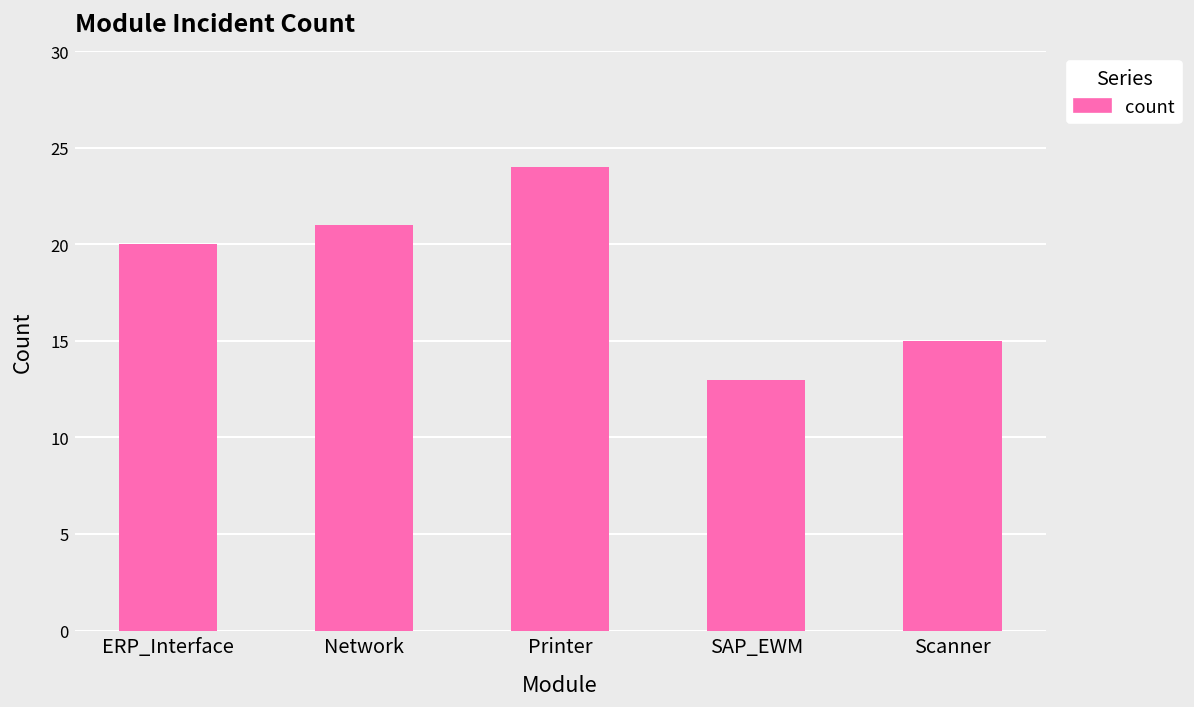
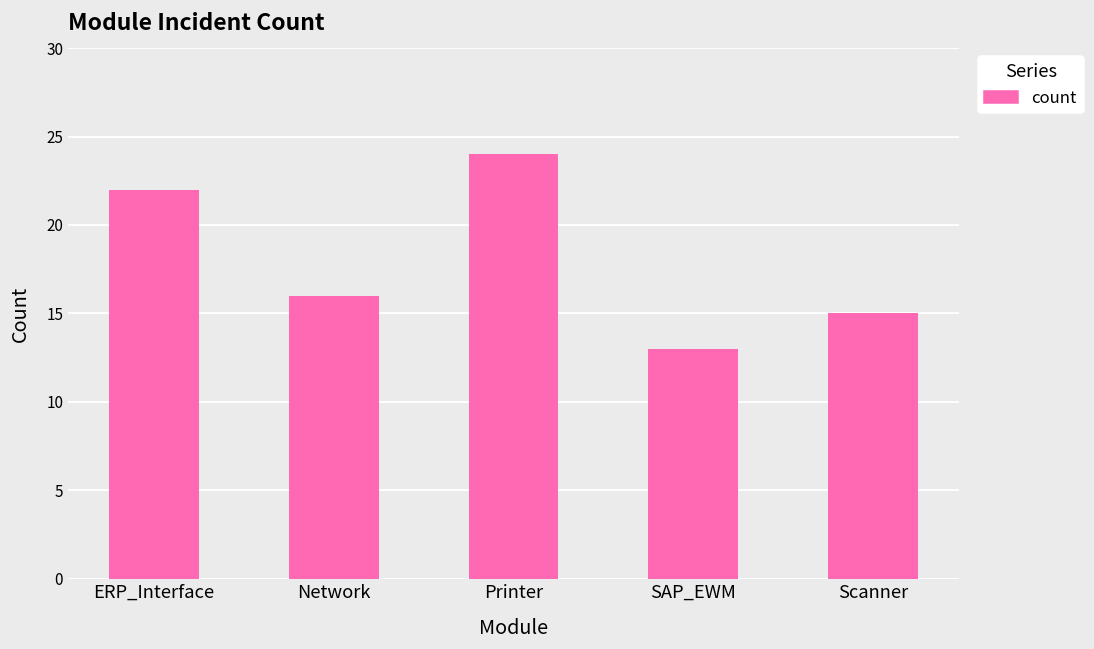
ERP_Interface: 20 -> 22
Network: 21 -> 16
